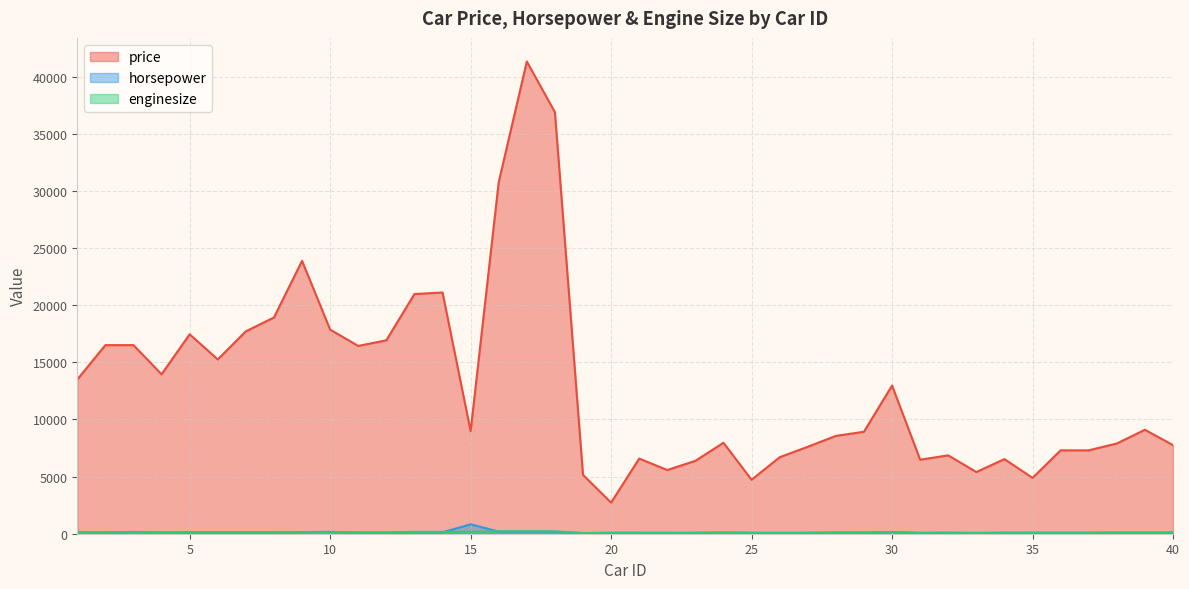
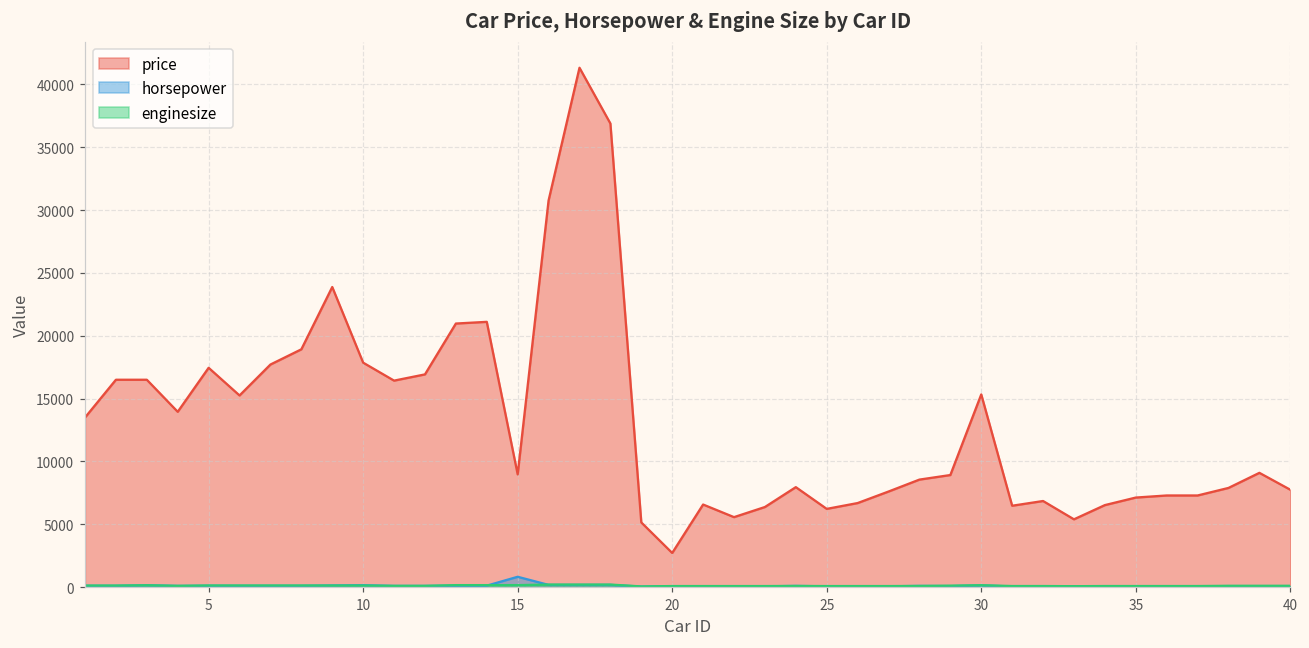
price, 25: 4700 -> 6200
price, 30: 13000 -> 15300
price, 35: 4900 -> 7100
